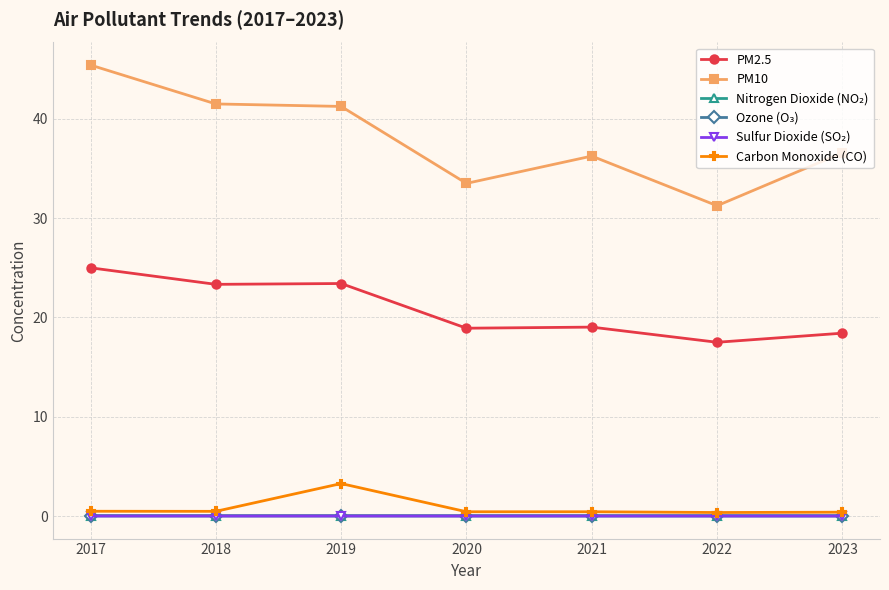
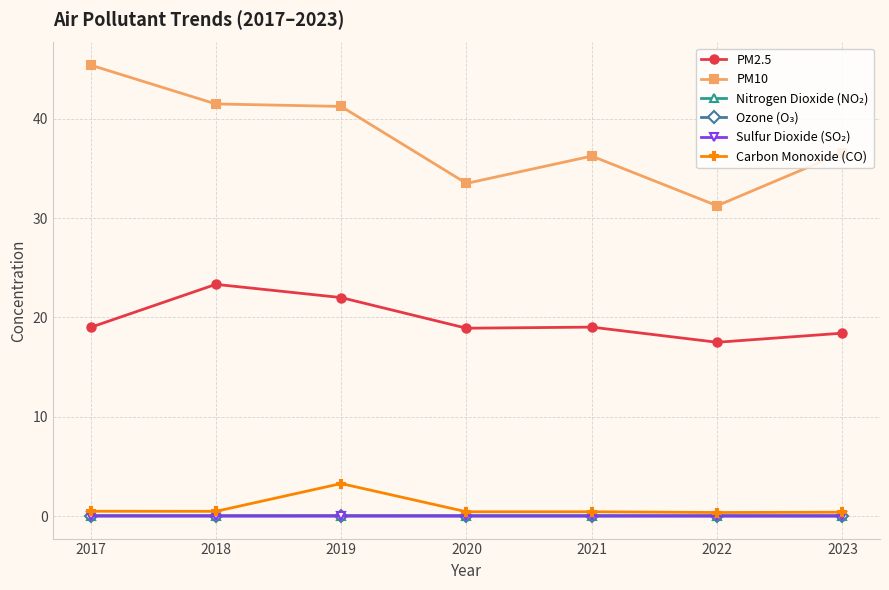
PM2.5, 2017: 25 -> 19
PM2.5, 2019: 23 -> 22
